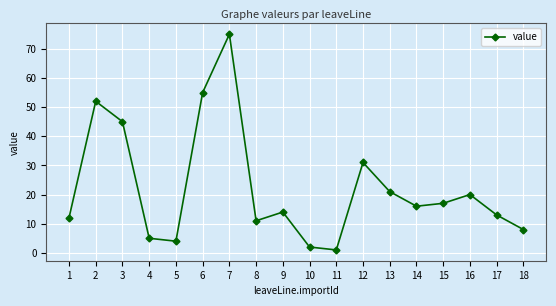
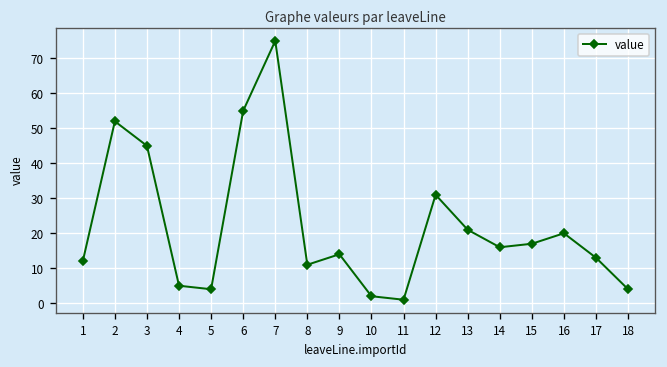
18: 8 -> 4
